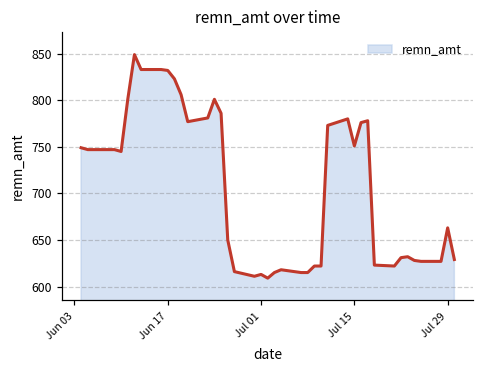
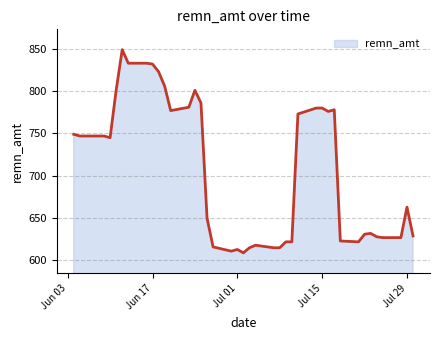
Jul 15: 750 -> 780
